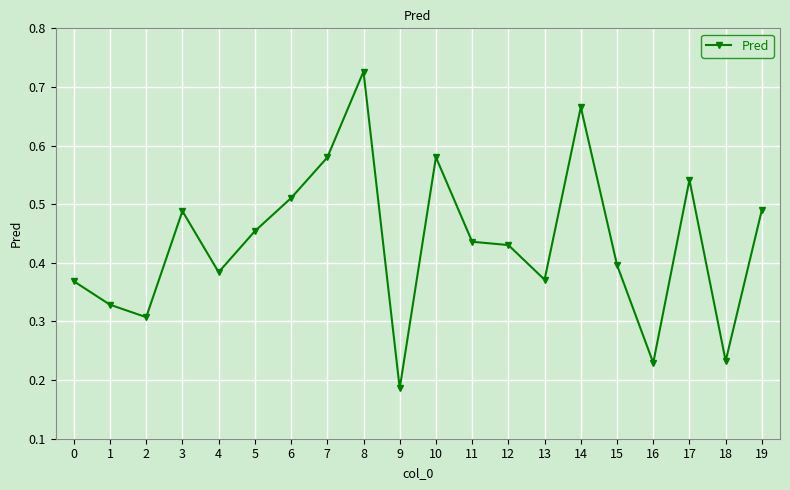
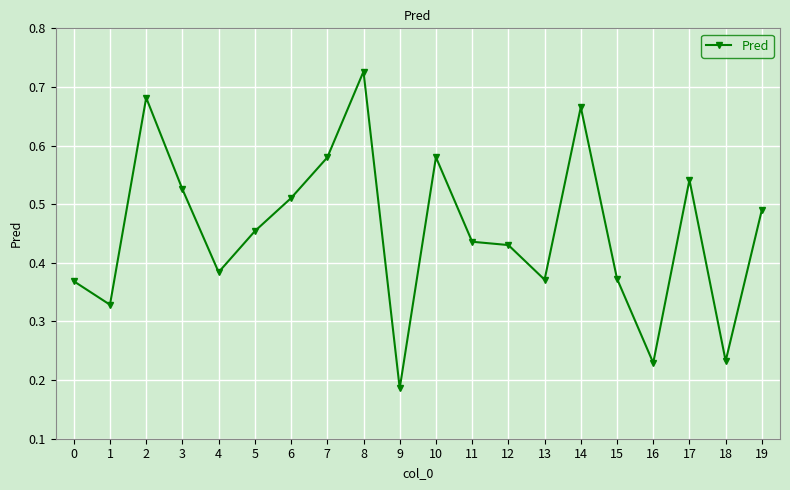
2: 0.31 -> 0.68
3: 0.49 -> 0.53
15: 0.40 -> 0.37
